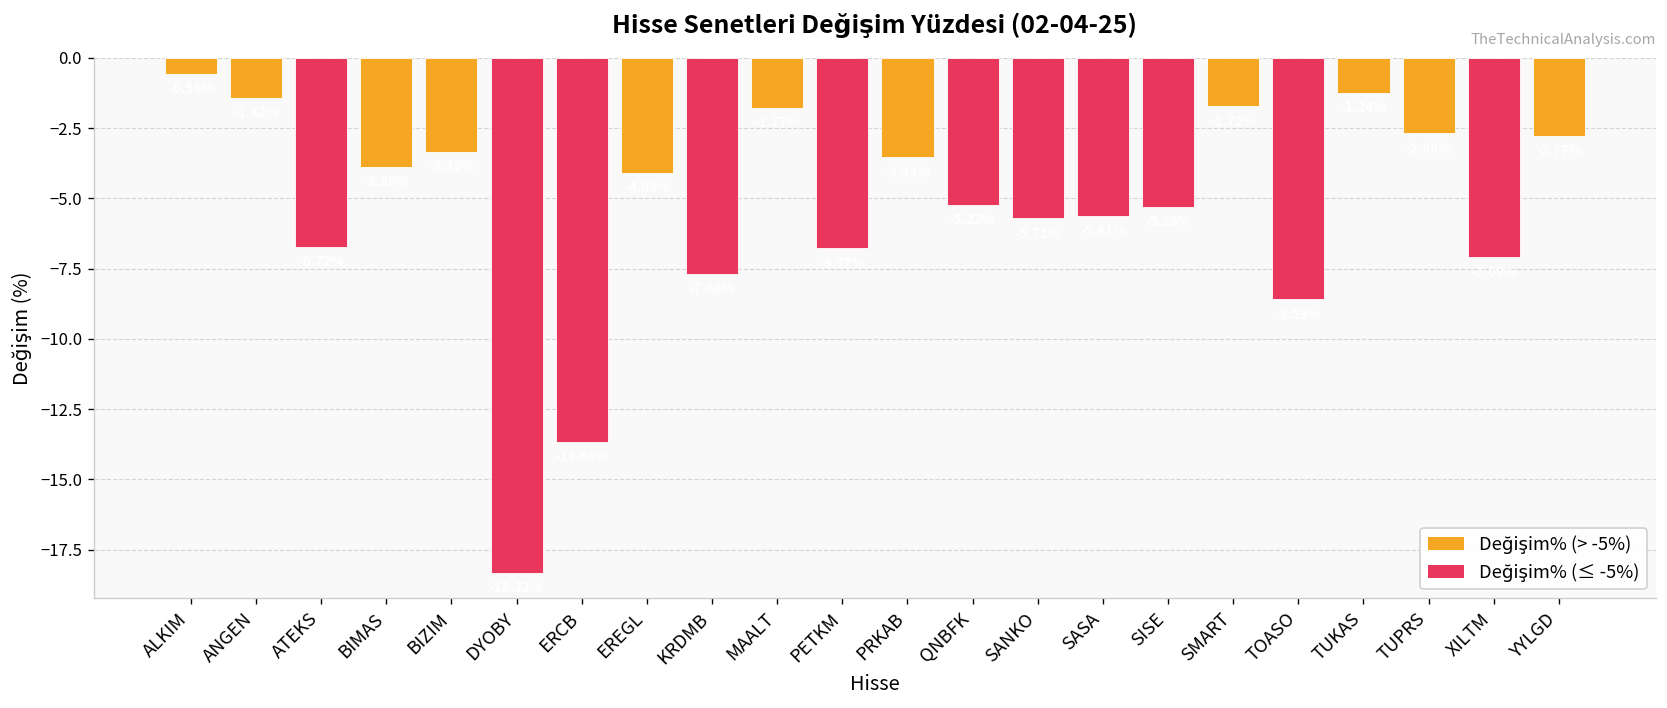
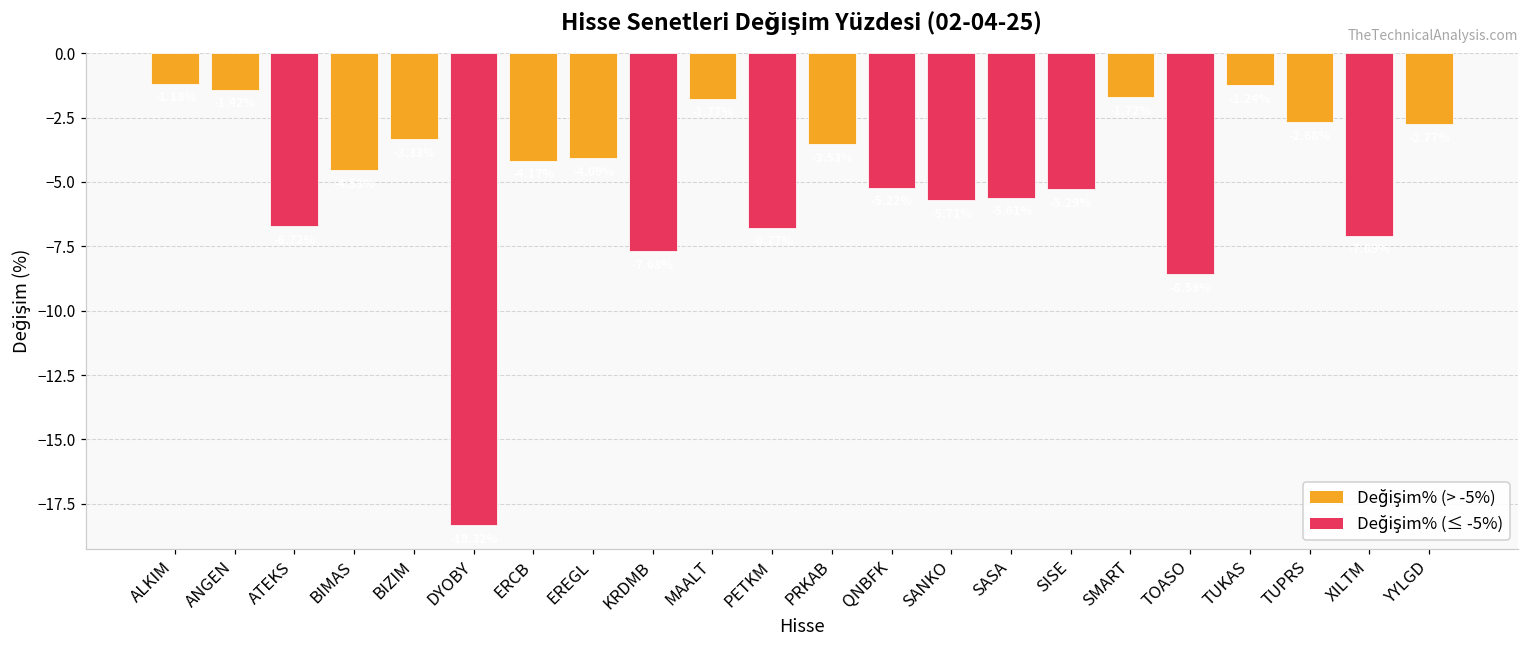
ALKIM: -0.6 -> -1.2
BIMAS: -3.9 -> -4.5
ERCB: -13.7 -> -4.2
